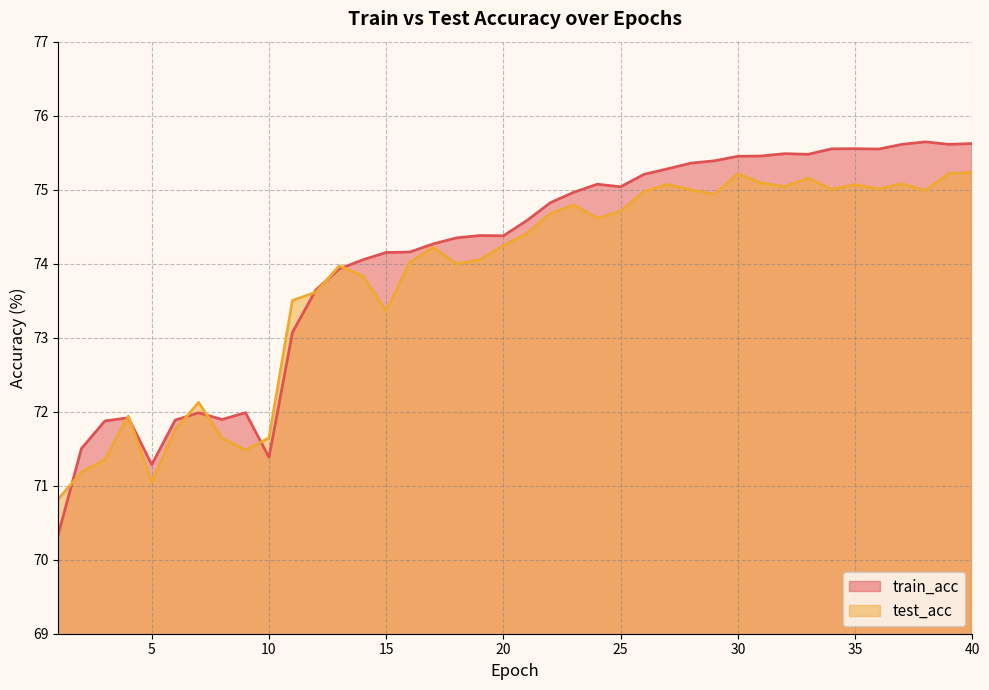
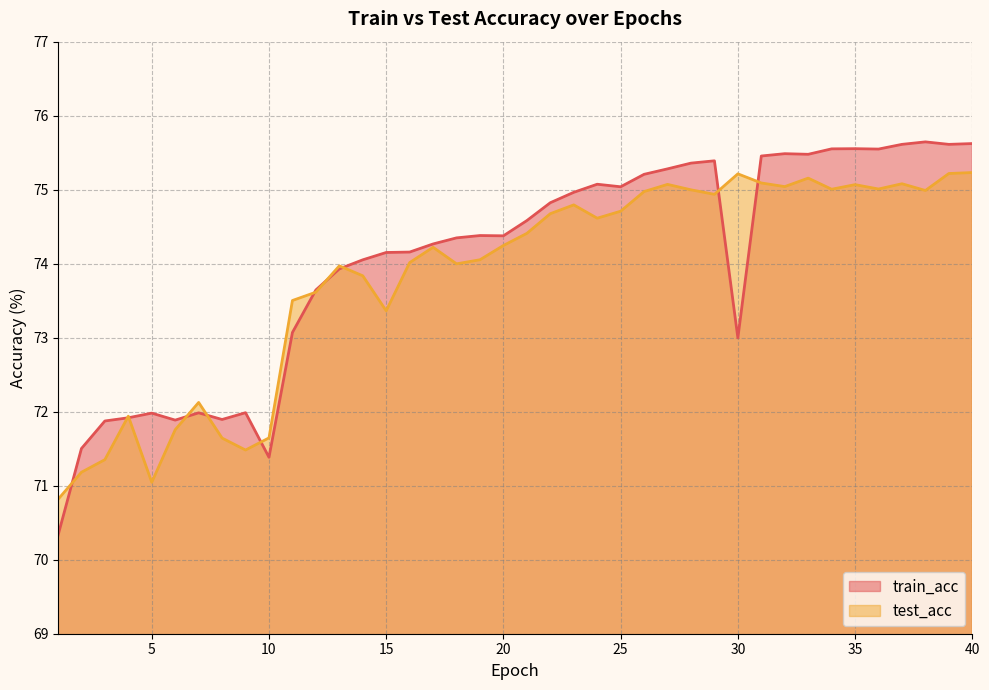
train_acc, 5: 71.3 -> 72.0
train_acc, 30: 75.5 -> 73.0
